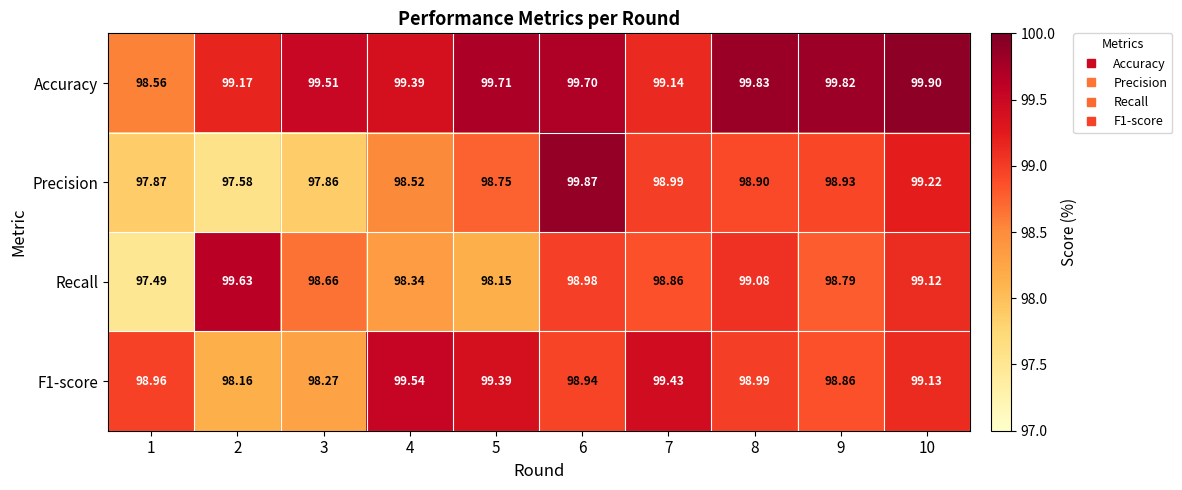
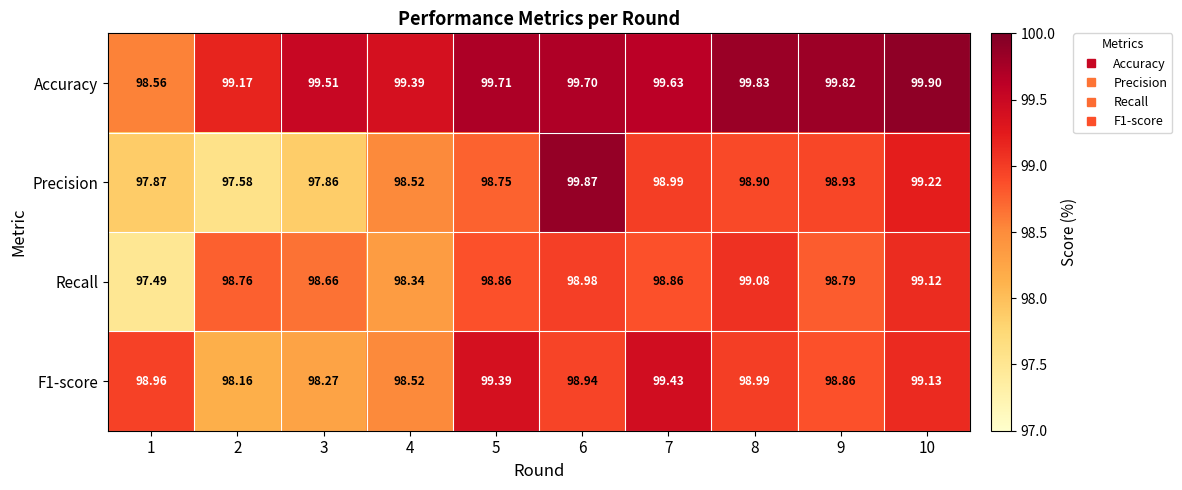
Accuracy, 7: 99.14 -> 99.63
Recall, 2: 99.63 -> 98.76
Recall, 5: 98.15 -> 98.86
F1-score, 4: 99.54 -> 98.52
